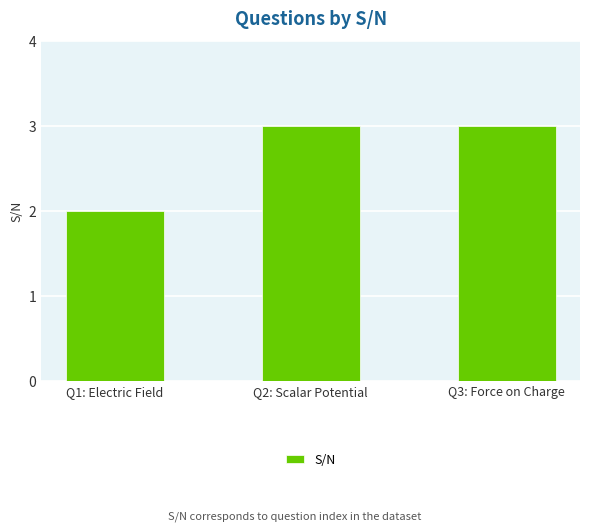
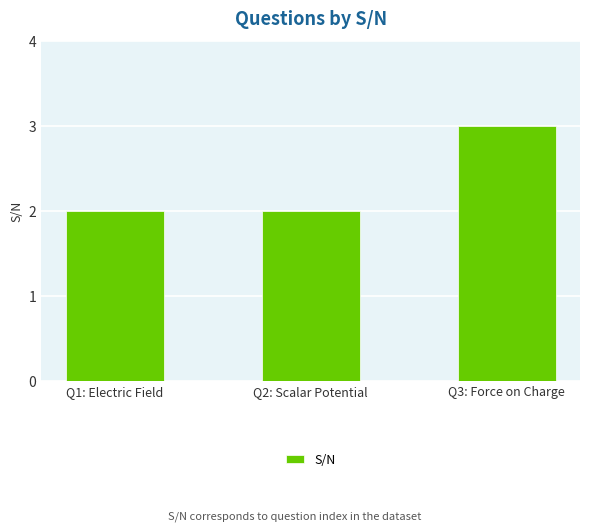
Q2: Scalar Potential: 3 -> 2
